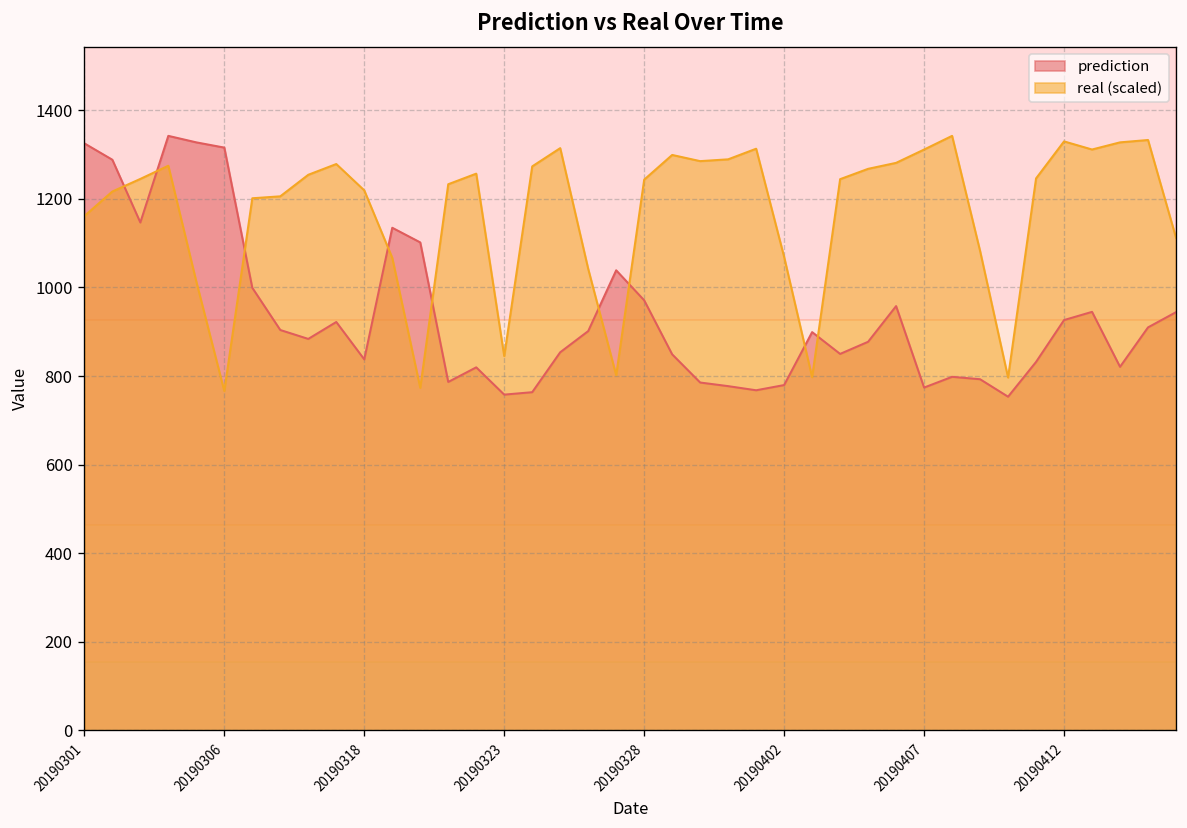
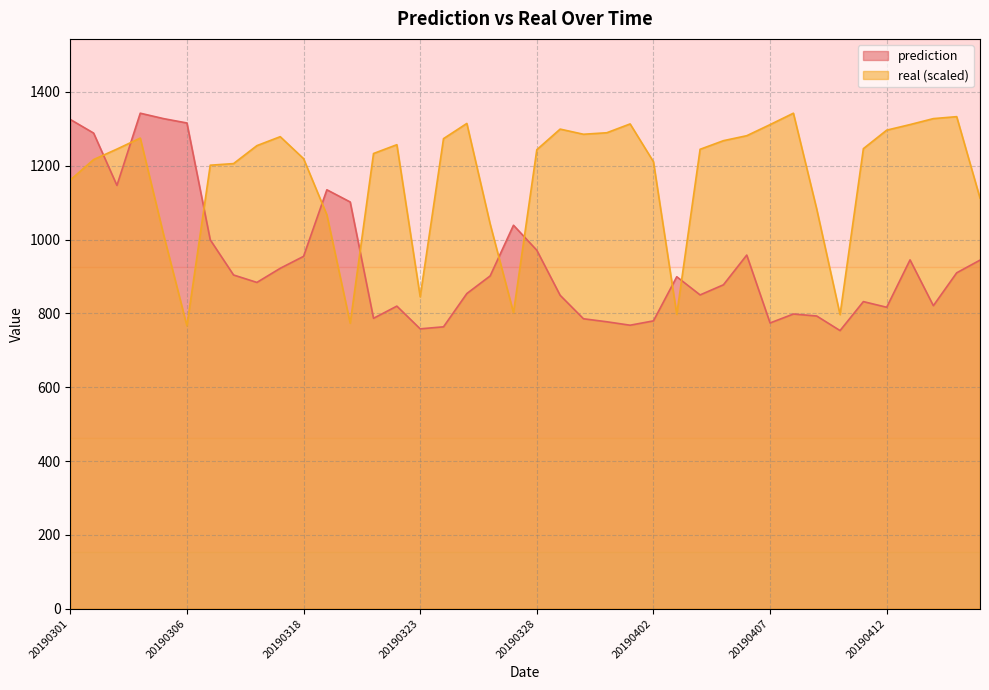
prediction, 20190318: 840 -> 950
real (scaled), 20190402: 1070 -> 1210
prediction, 20190412: 930 -> 820
real (scaled), 20190412: 1330 -> 1300
